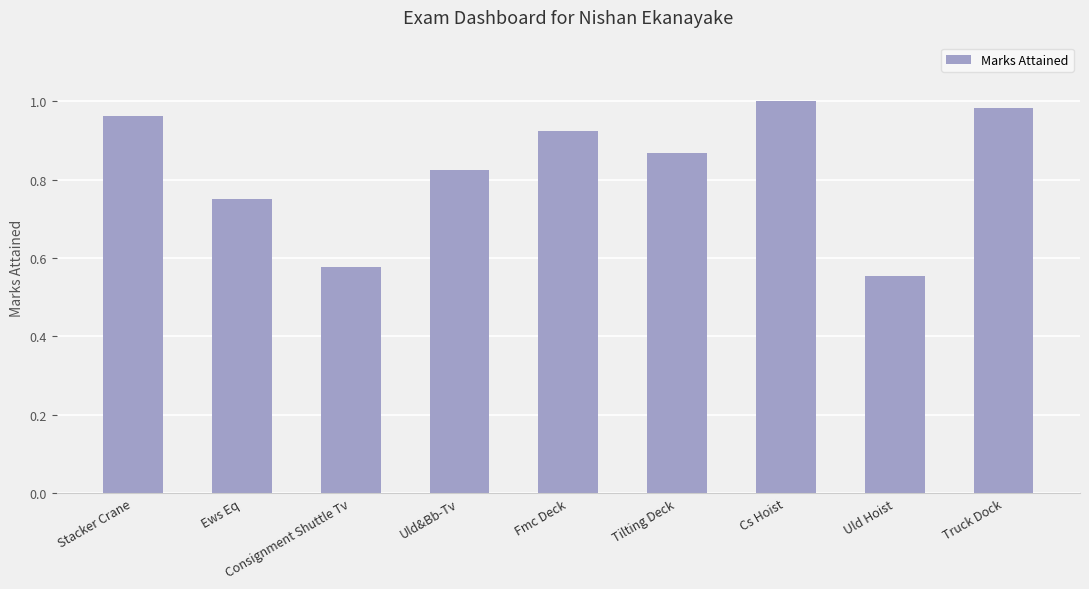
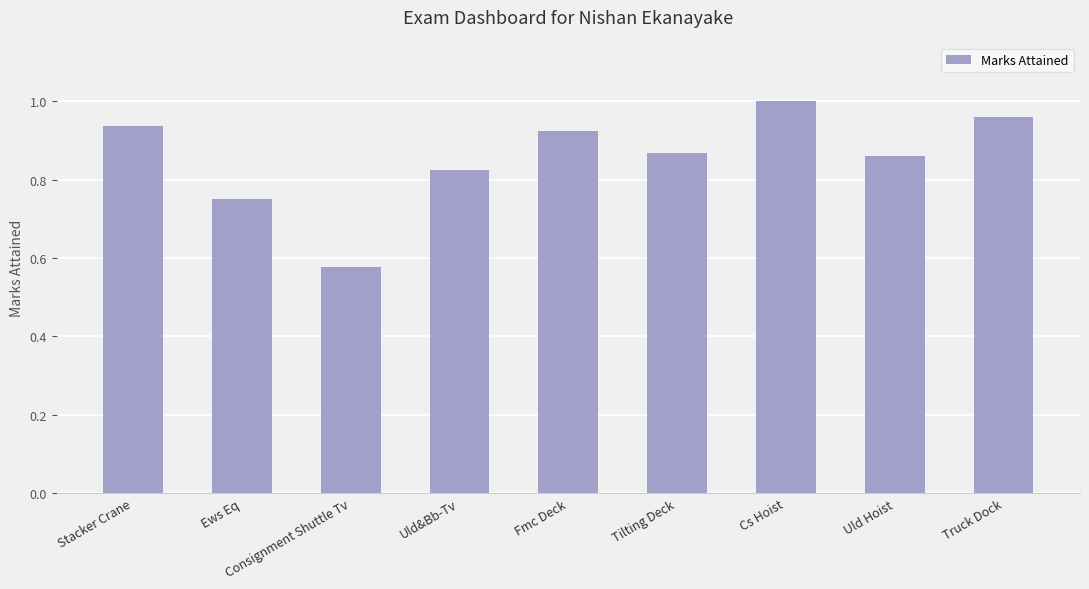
Stacker Crane: 0.96 -> 0.94
Uld Hoist: 0.55 -> 0.86
Truck Dock: 0.98 -> 0.96
